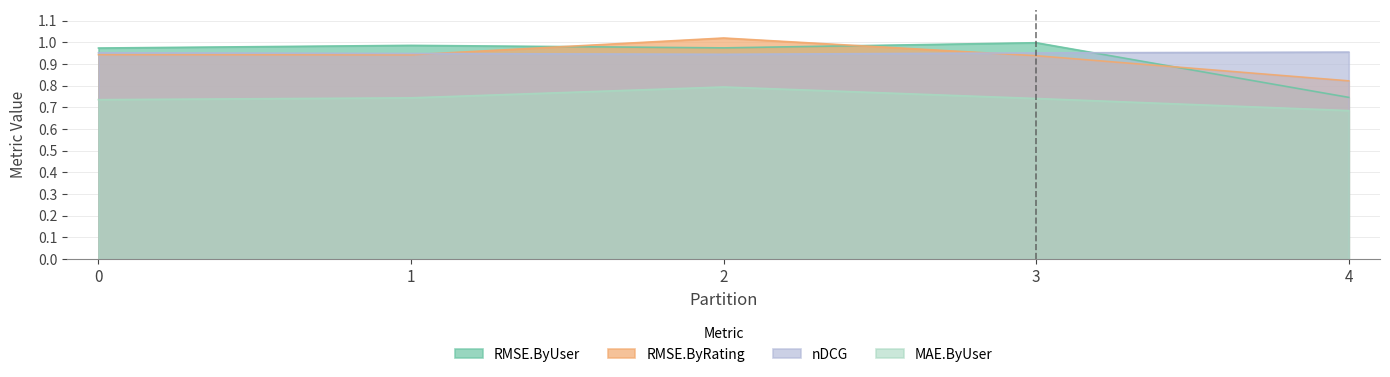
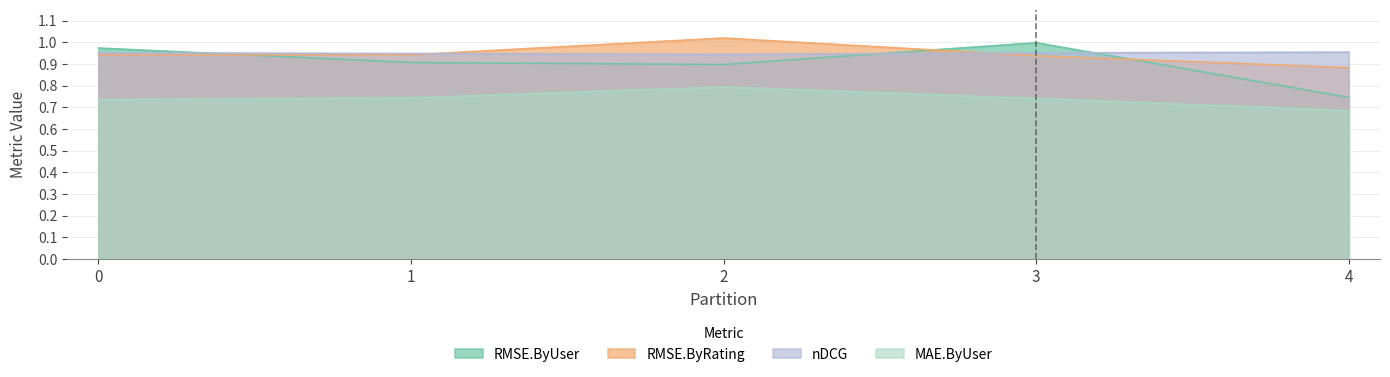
RMSE.ByUser, 1: 0.99 -> 0.91
RMSE.ByUser, 2: 0.97 -> 0.90
RMSE.ByRating, 4: 0.82 -> 0.88
